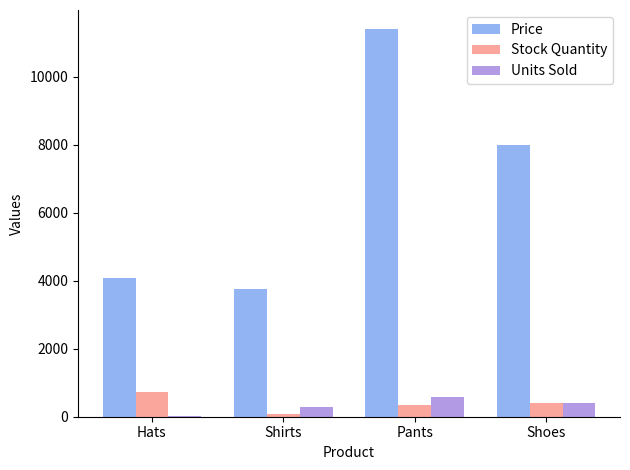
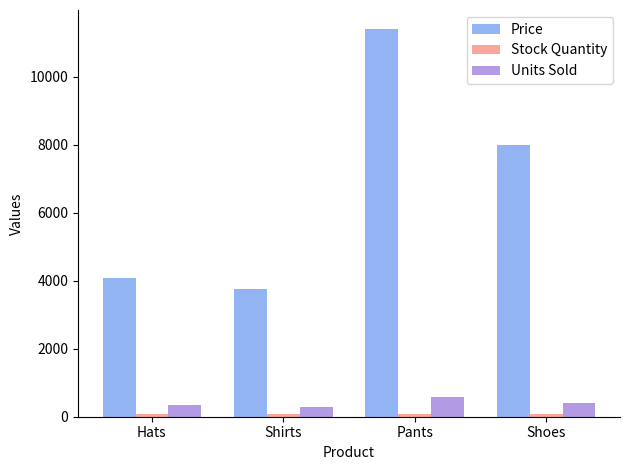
Stock Quantity, Hats: 700 -> 100
Units Sold, Hats: 0 -> 300
Stock Quantity, Pants: 300 -> 100
Stock Quantity, Shoes: 400 -> 100
